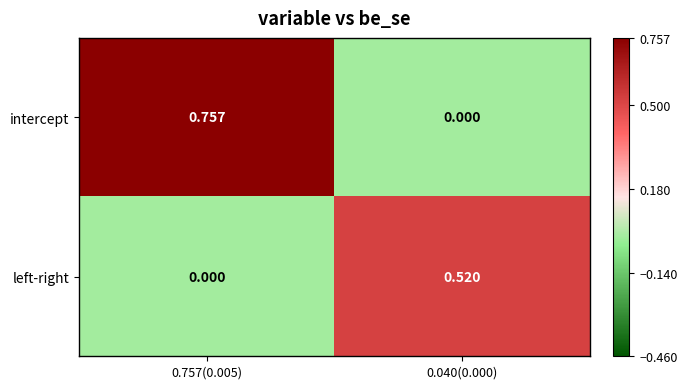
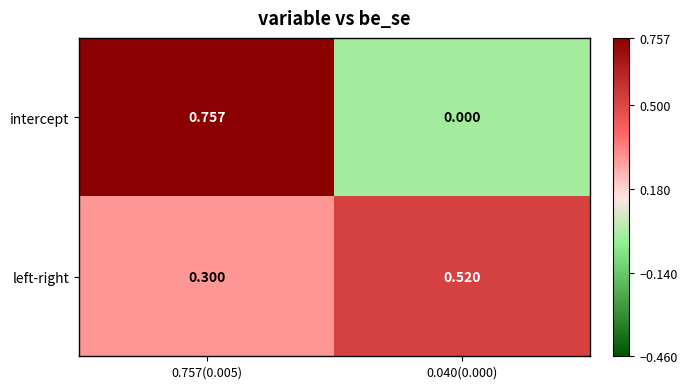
left-right, 0.757(0.005): 0.000 -> 0.300
